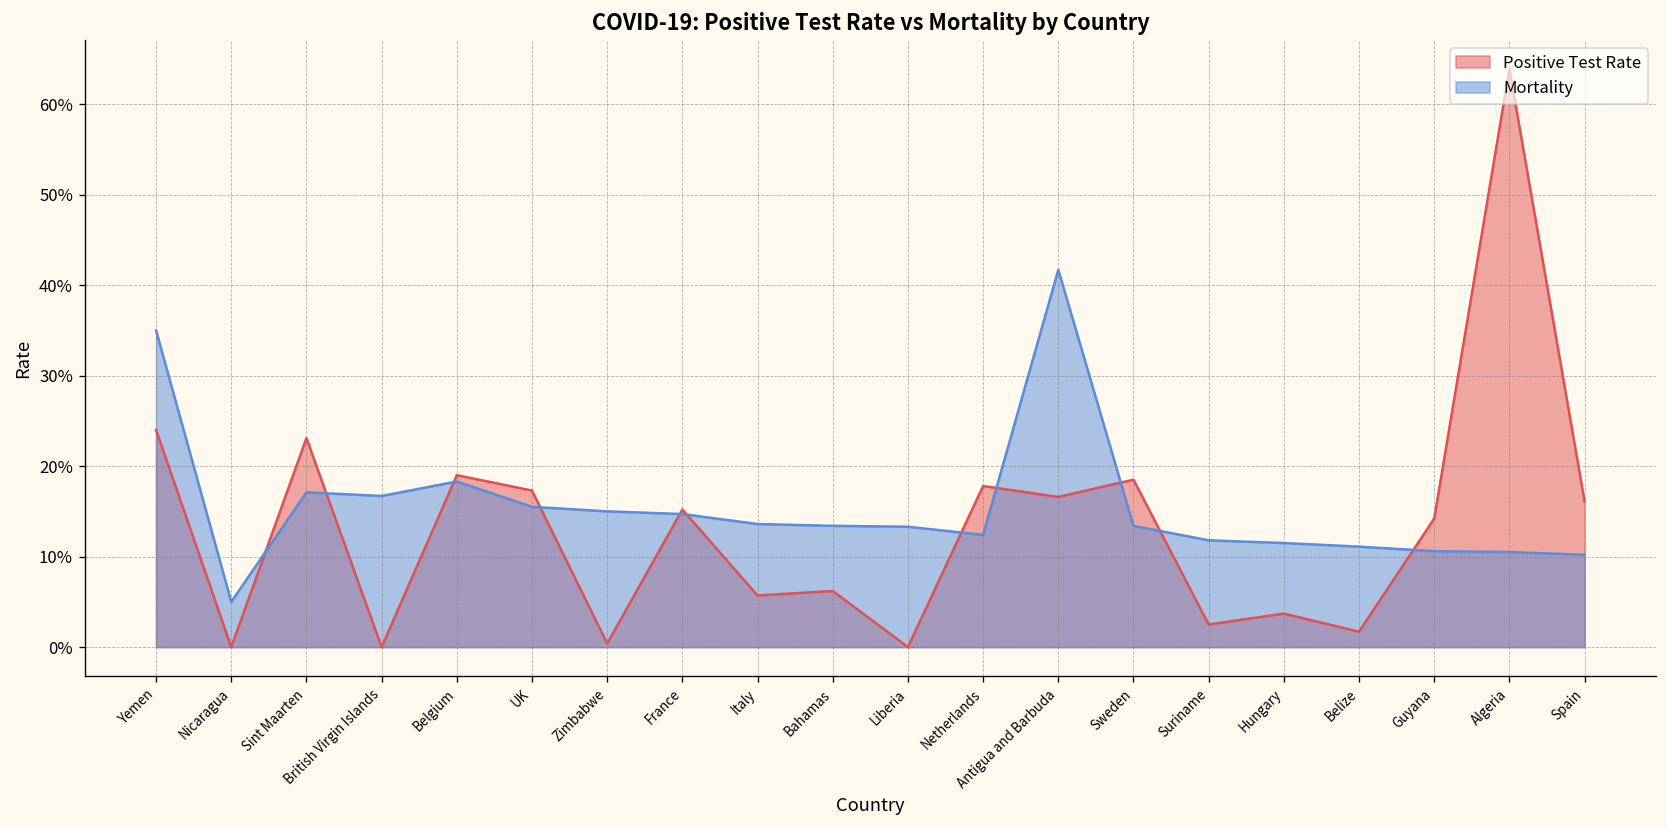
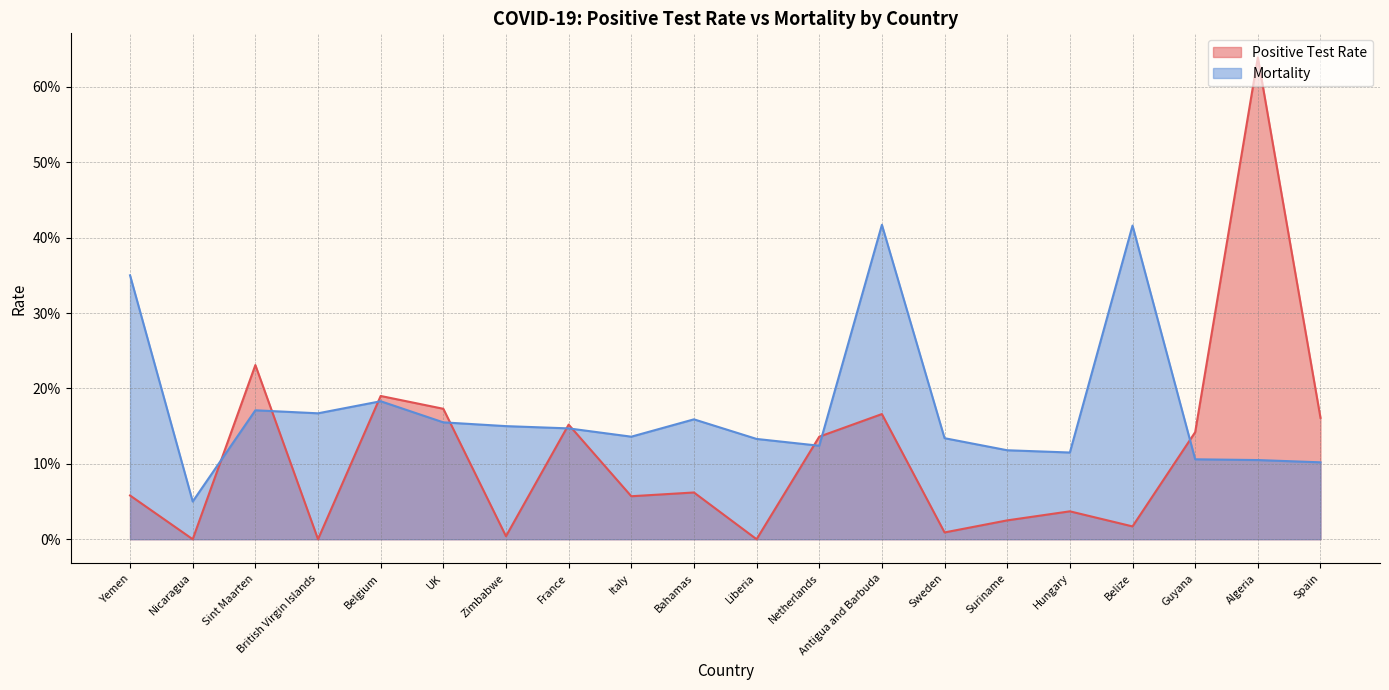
Positive Test Rate, Yemen: 24% -> 6%
Mortality, Bahamas: 13% -> 16%
Positive Test Rate, Netherlands: 18% -> 14%
Positive Test Rate, Sweden: 19% -> 1%
Mortality, Belize: 11% -> 42%
